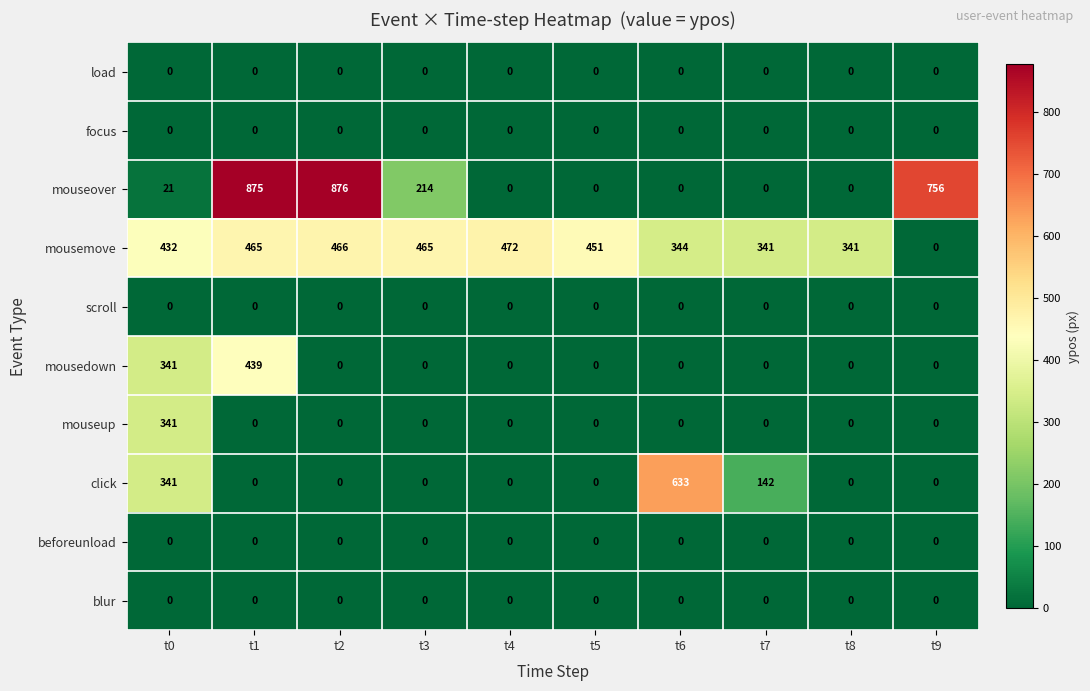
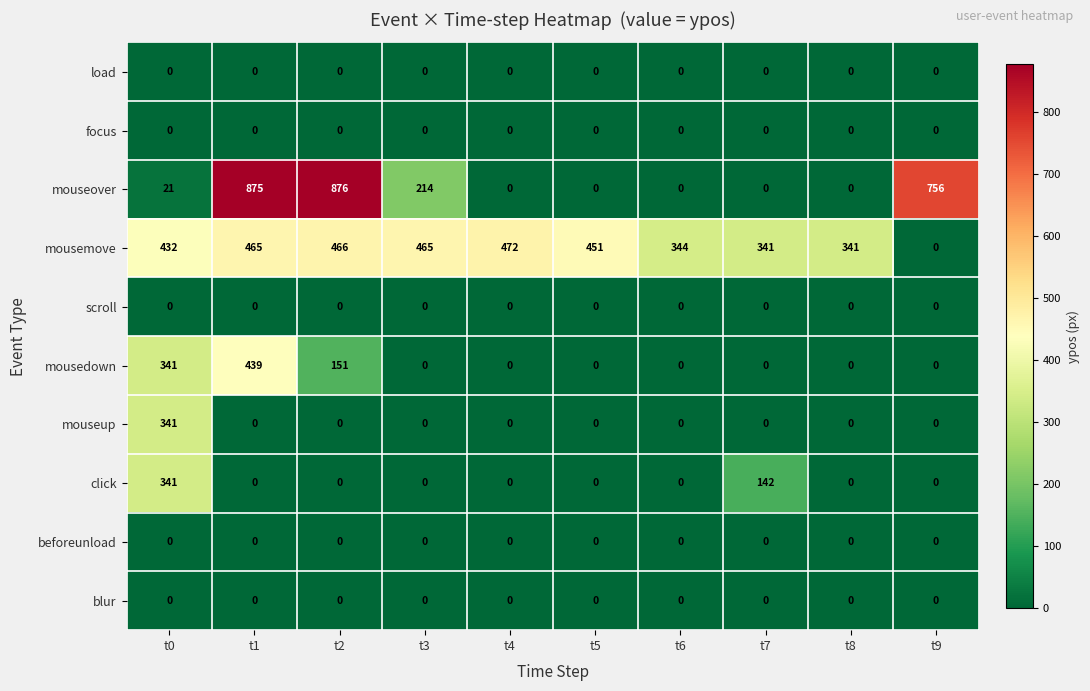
mousedown, t2: 0 -> 151
click, t6: 633 -> 0
